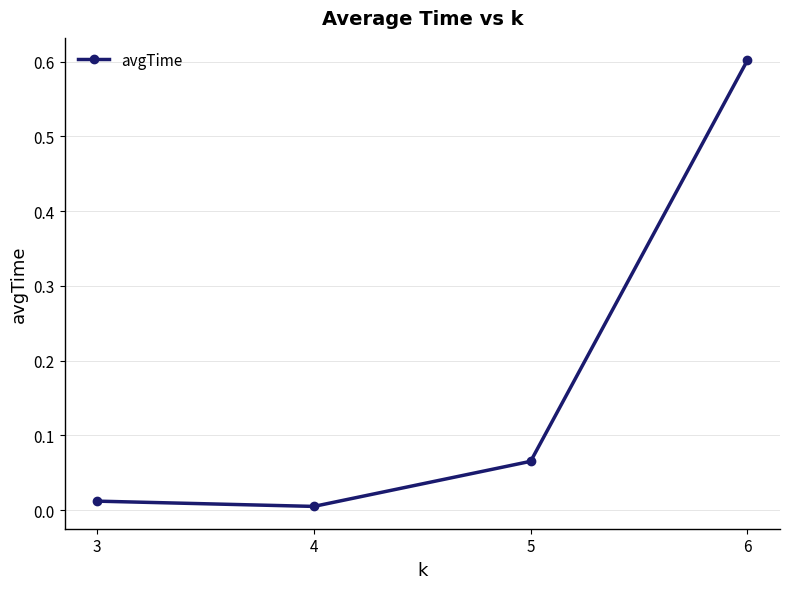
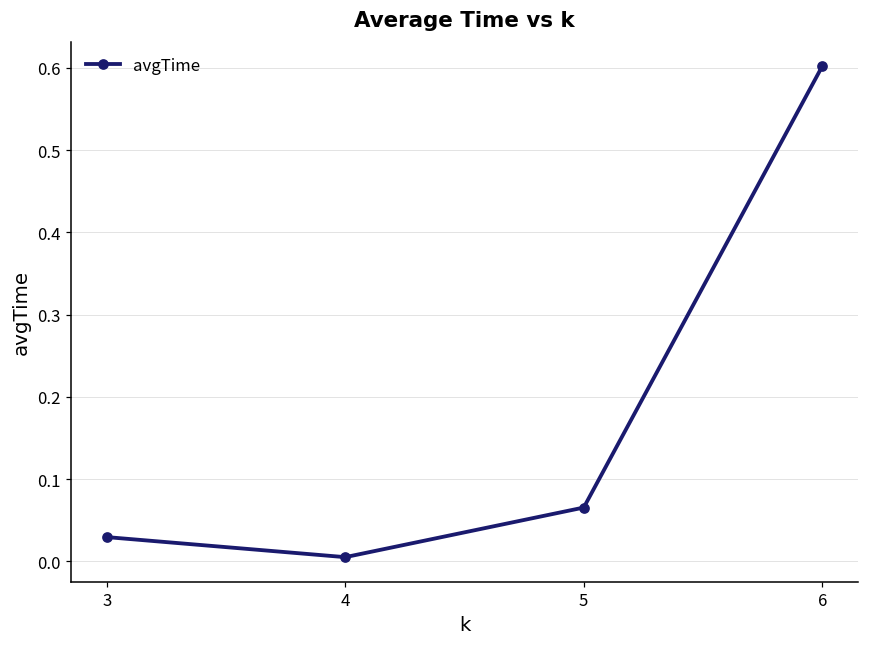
3: 0.01 -> 0.03
